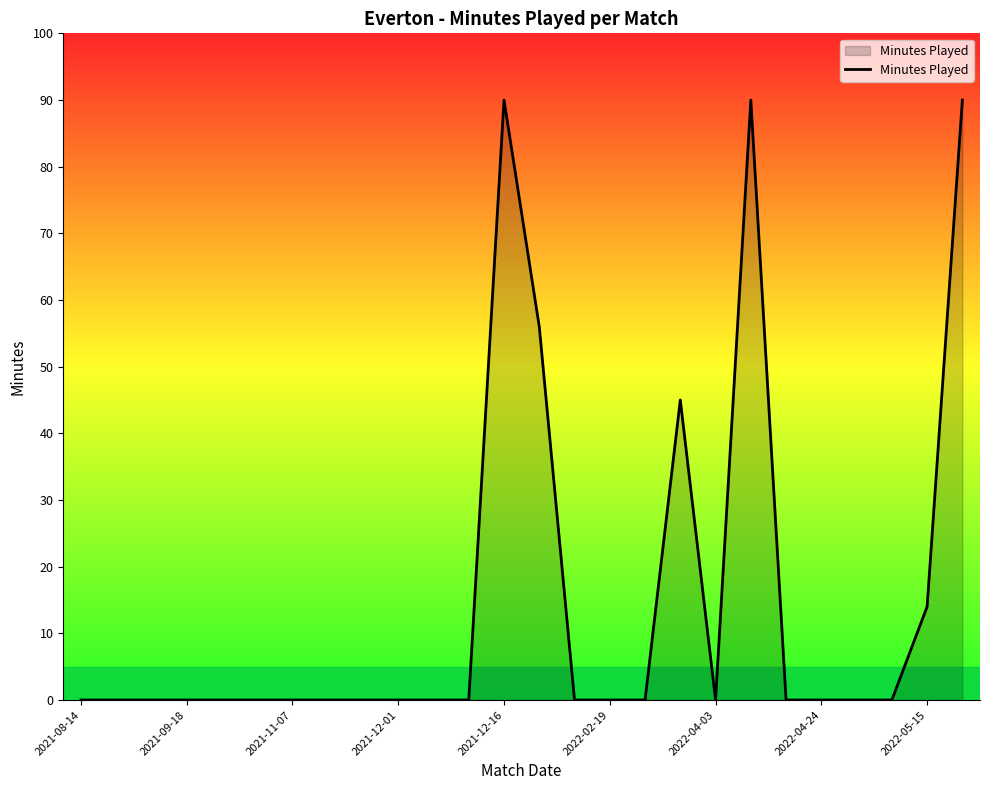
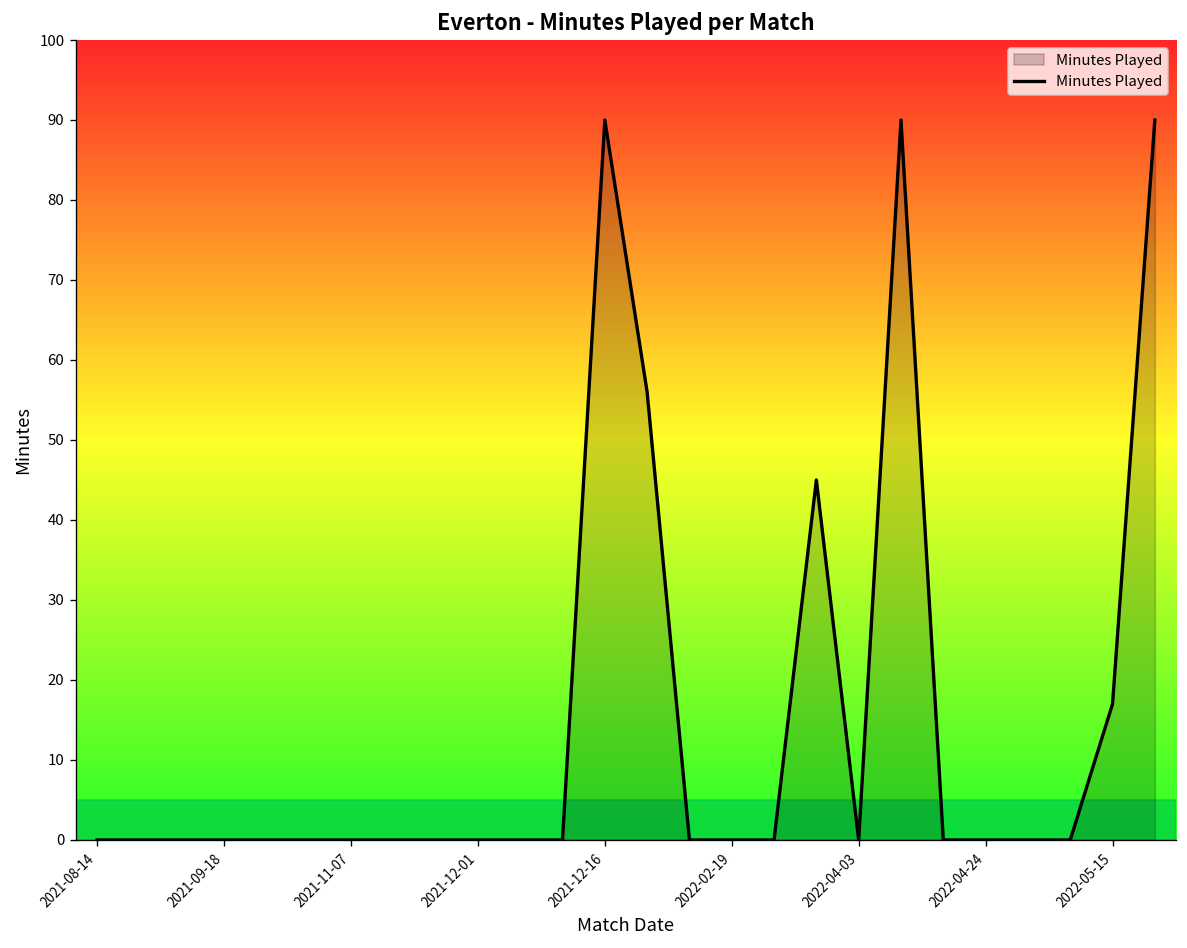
2022-05-15: 14 -> 17
